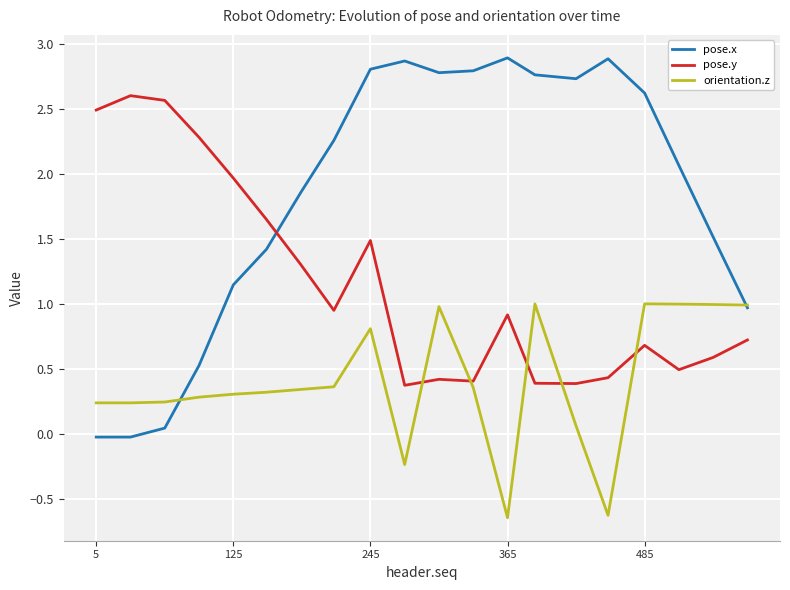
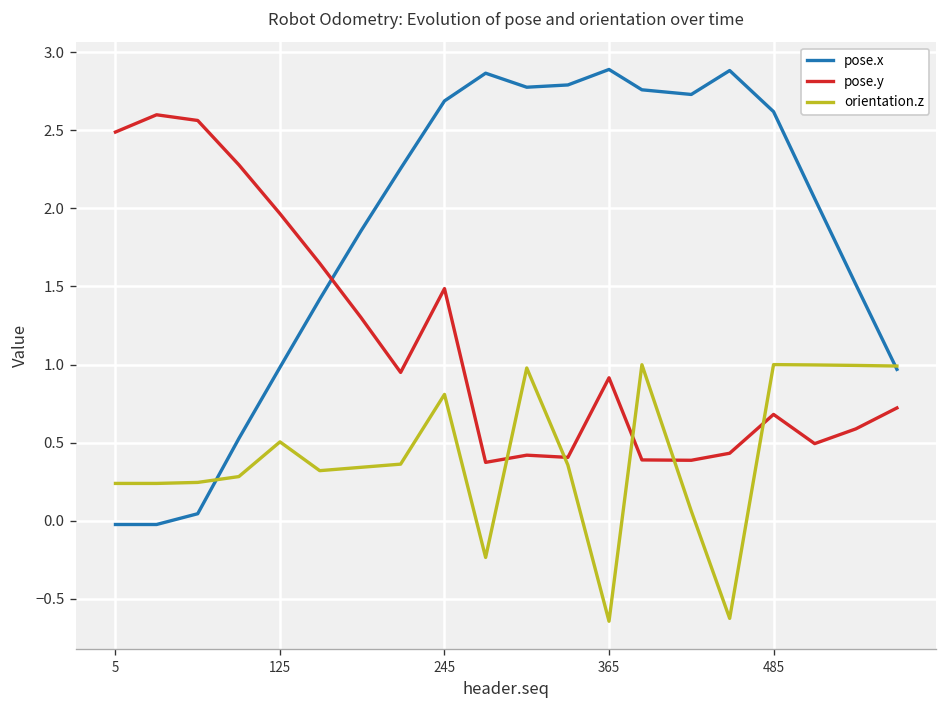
pose.x, 125: 1.15 -> 0.98
orientation.z, 125: 0.31 -> 0.51
pose.x, 245: 2.80 -> 2.69
